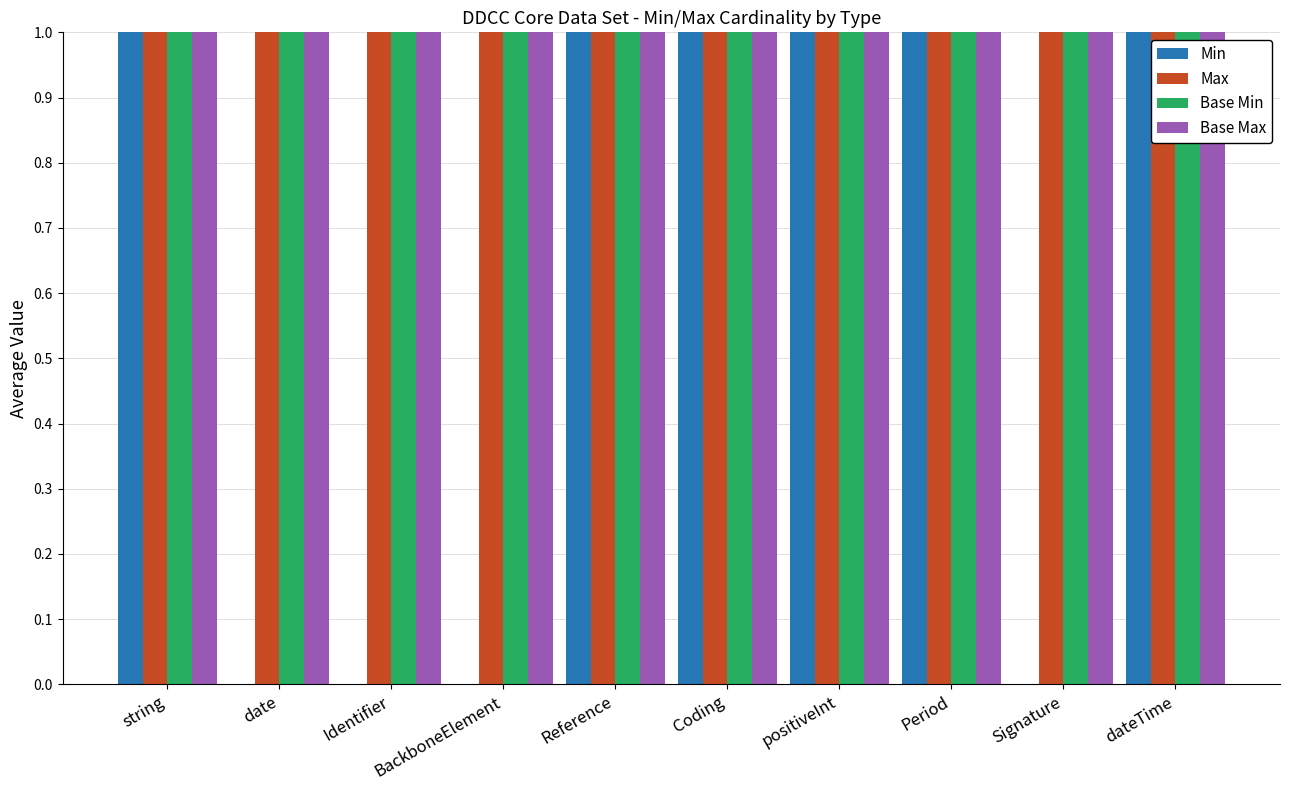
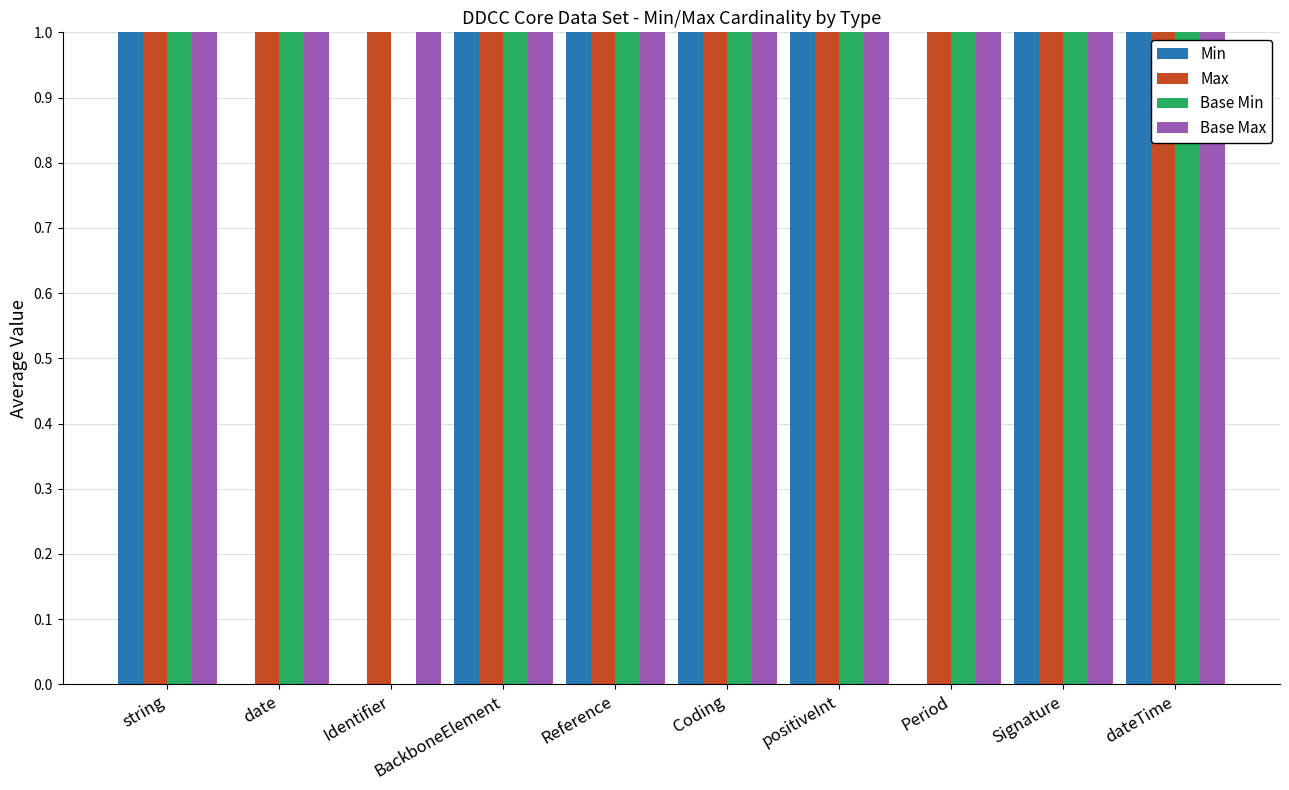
Base Min, Identifier: 1 -> 0
Min, BackboneElement: 0 -> 1
Min, Period: 1 -> 0
Min, Signature: 0 -> 1
